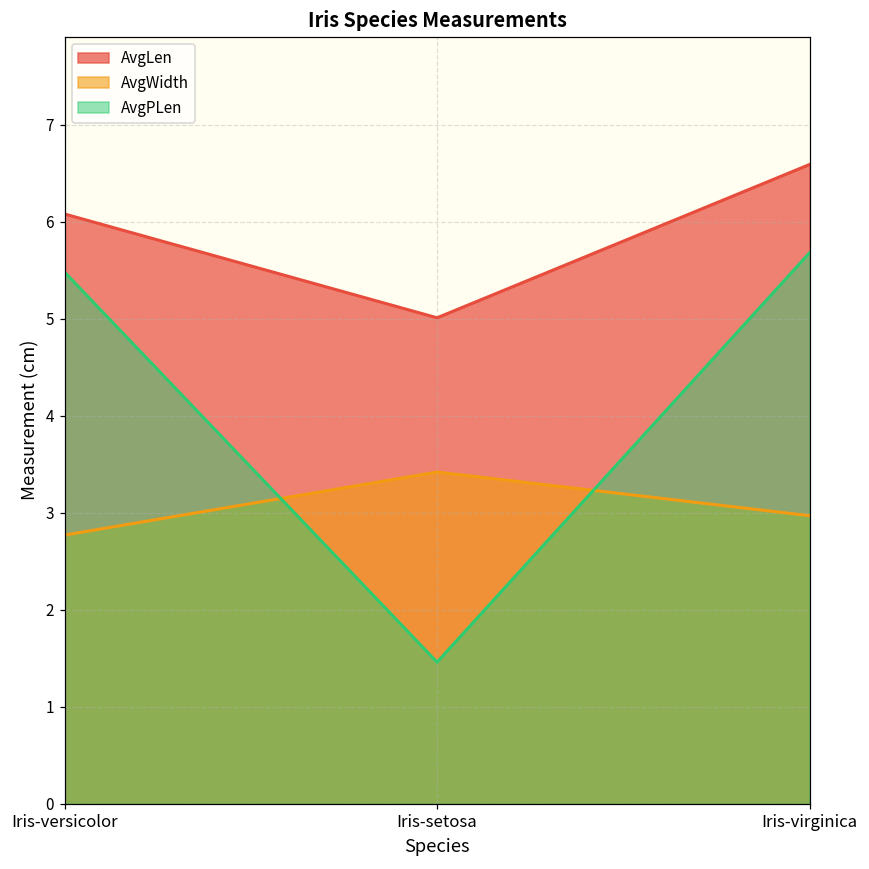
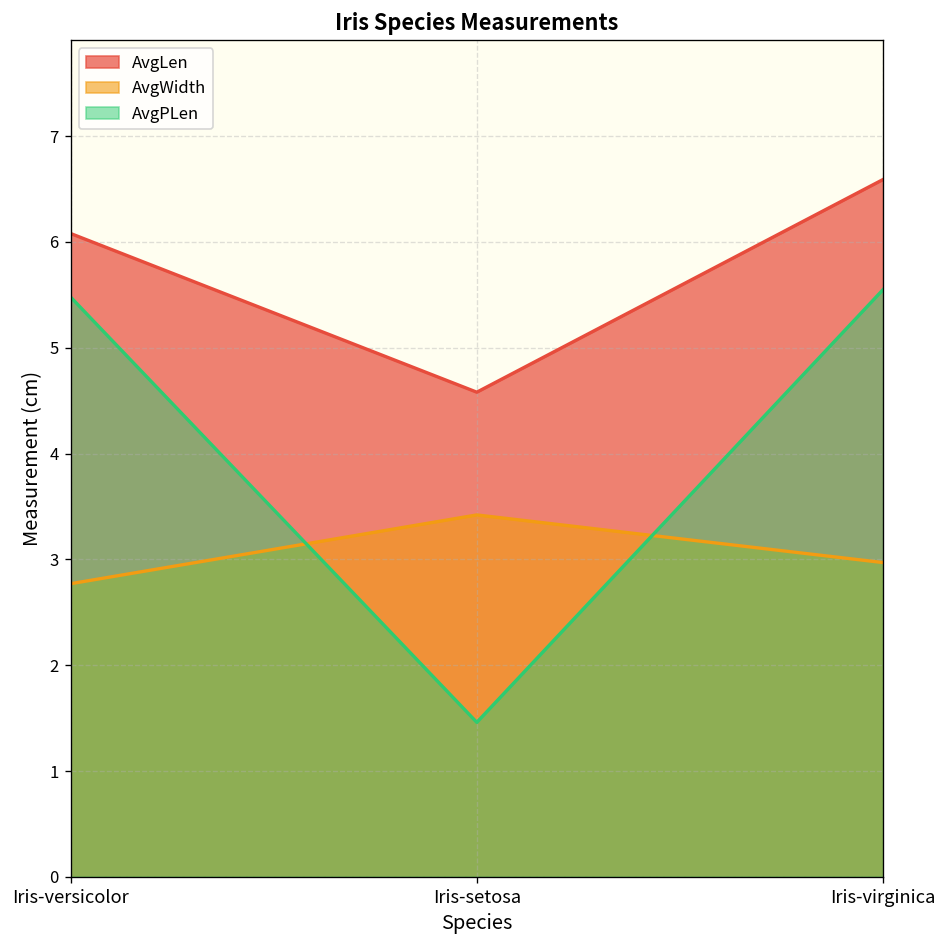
AvgLen, Iris-setosa: 5.0 -> 4.6
AvgPLen, Iris-virginica: 5.7 -> 5.6
